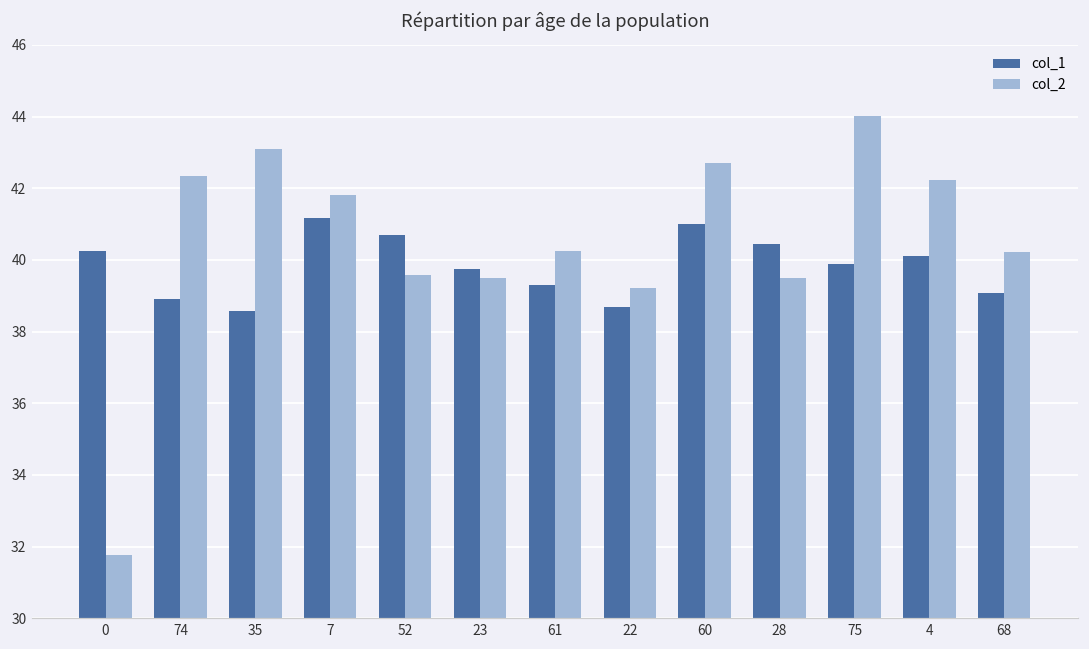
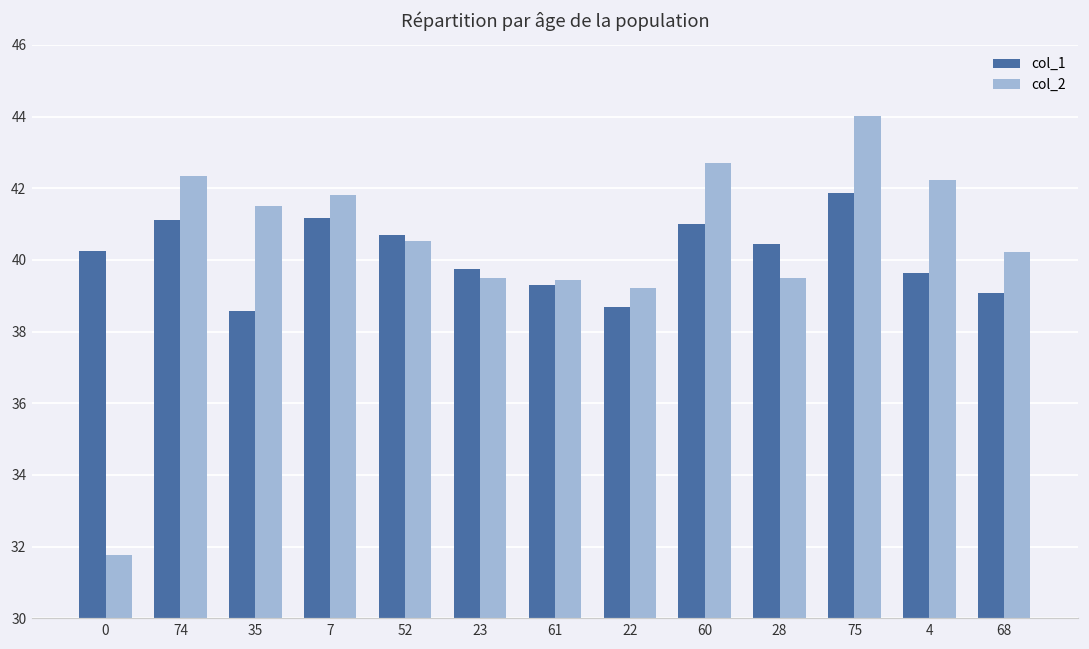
col_1, 74: 38.9 -> 41.1
col_2, 35: 43.1 -> 41.5
col_2, 52: 39.6 -> 40.5
col_2, 61: 40.2 -> 39.4
col_1, 75: 39.9 -> 41.9
col_1, 4: 40.1 -> 39.6
